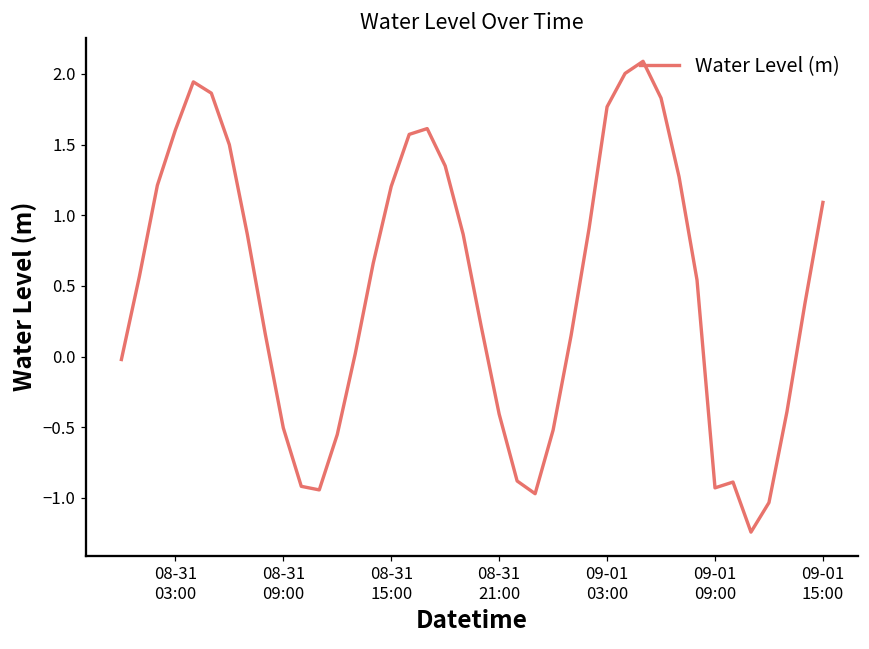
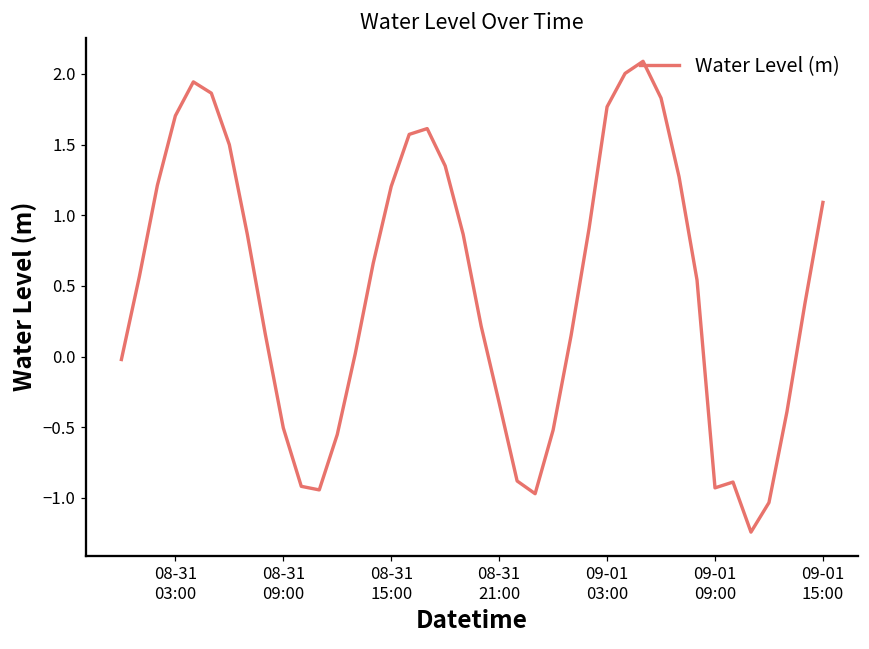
08-31 03:00: 1.60 -> 1.70
08-31 21:00: -0.41 -> -0.33
